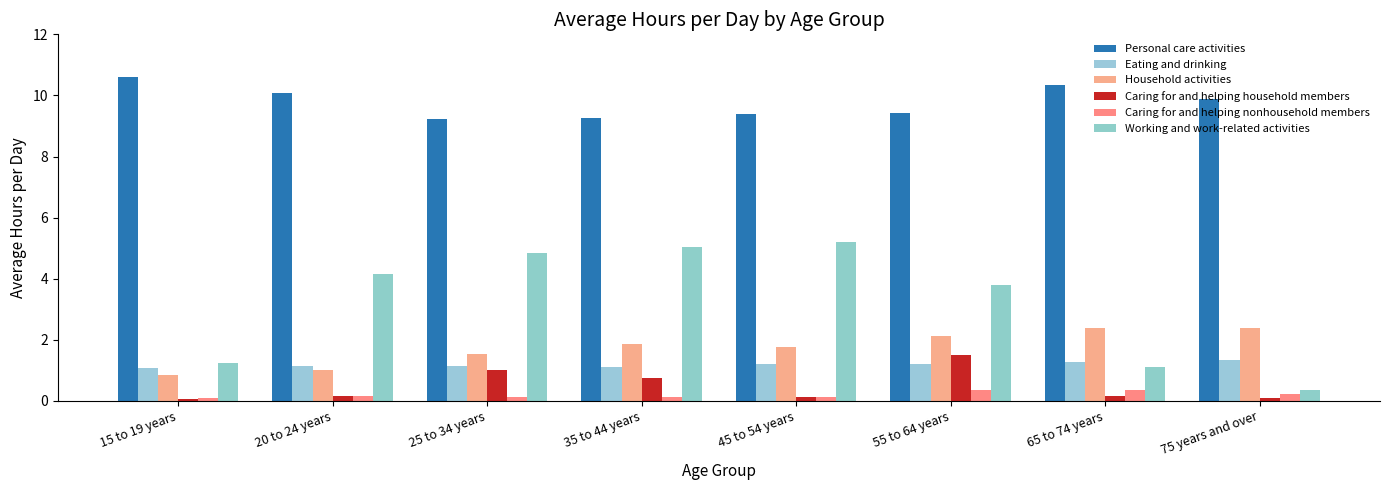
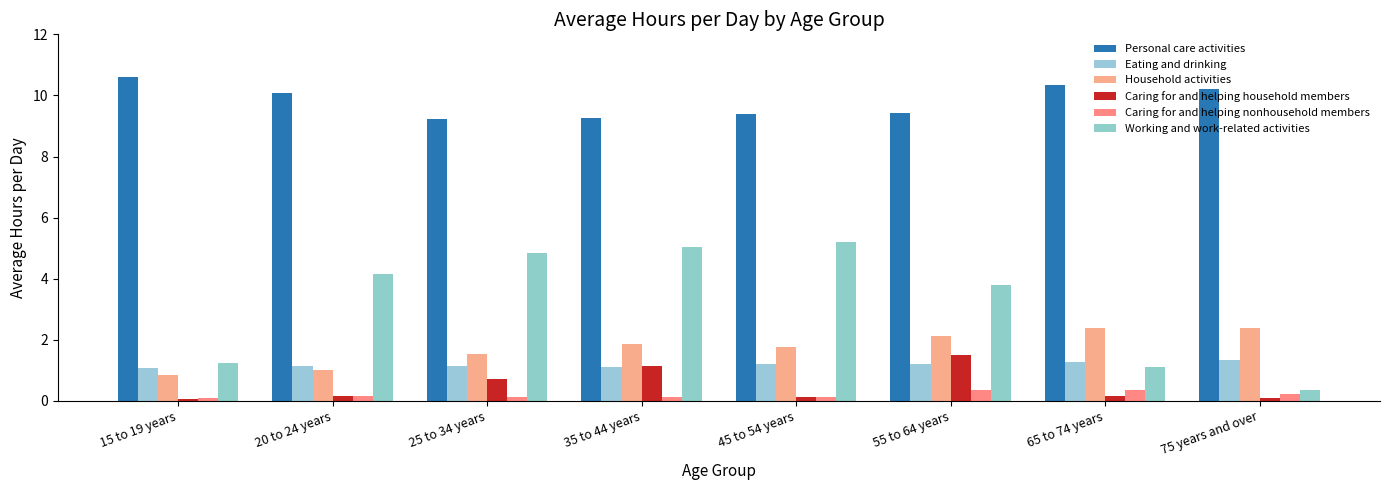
Caring for and helping household members, 25 to 34 years: 1.0 -> 0.7
Caring for and helping household members, 35 to 44 years: 0.7 -> 1.1
Personal care activities, 75 years and over: 9.9 -> 10.2
